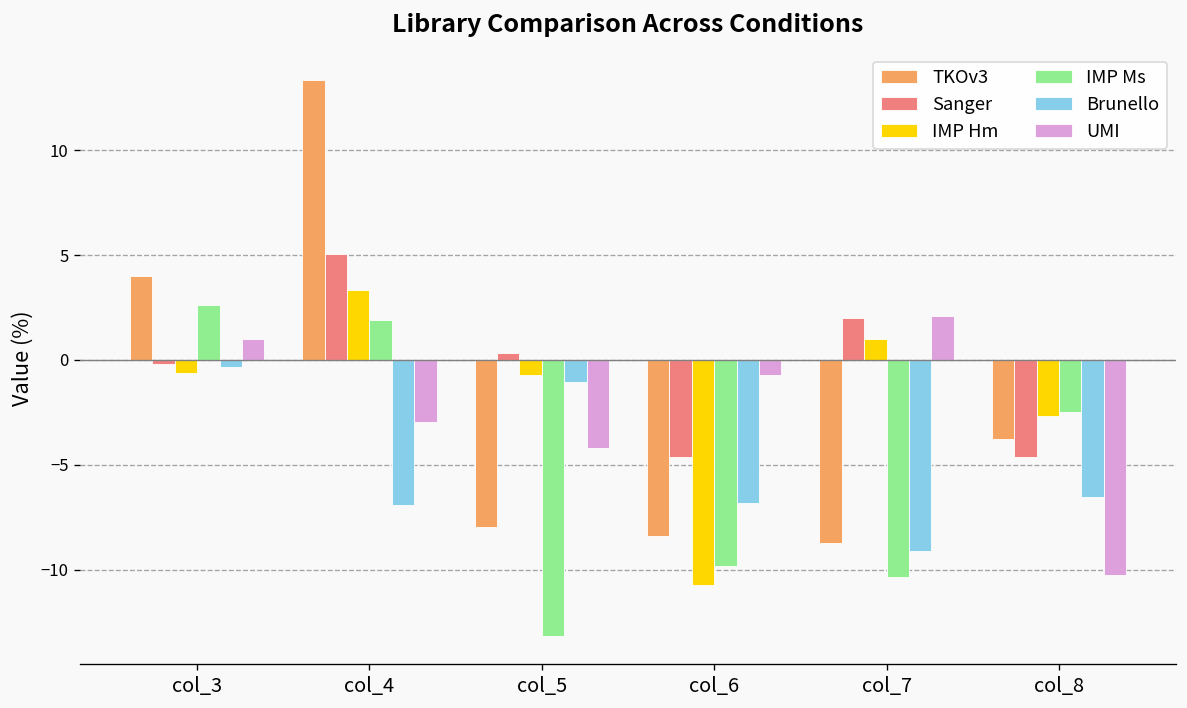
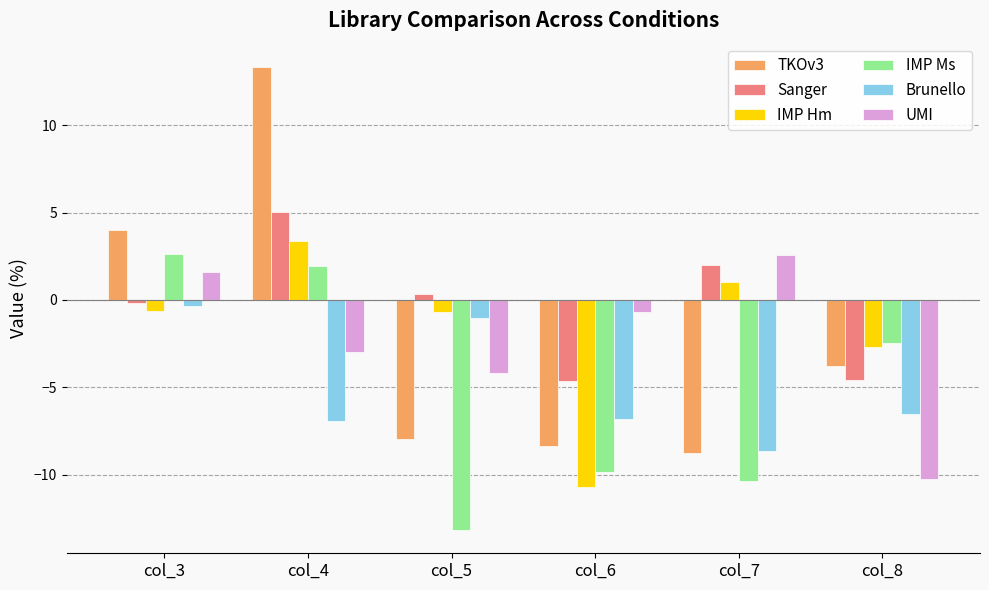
UMI, col_3: 1.0 -> 1.6
Brunello, col_7: -9.1 -> -8.6
UMI, col_7: 2.1 -> 2.6
